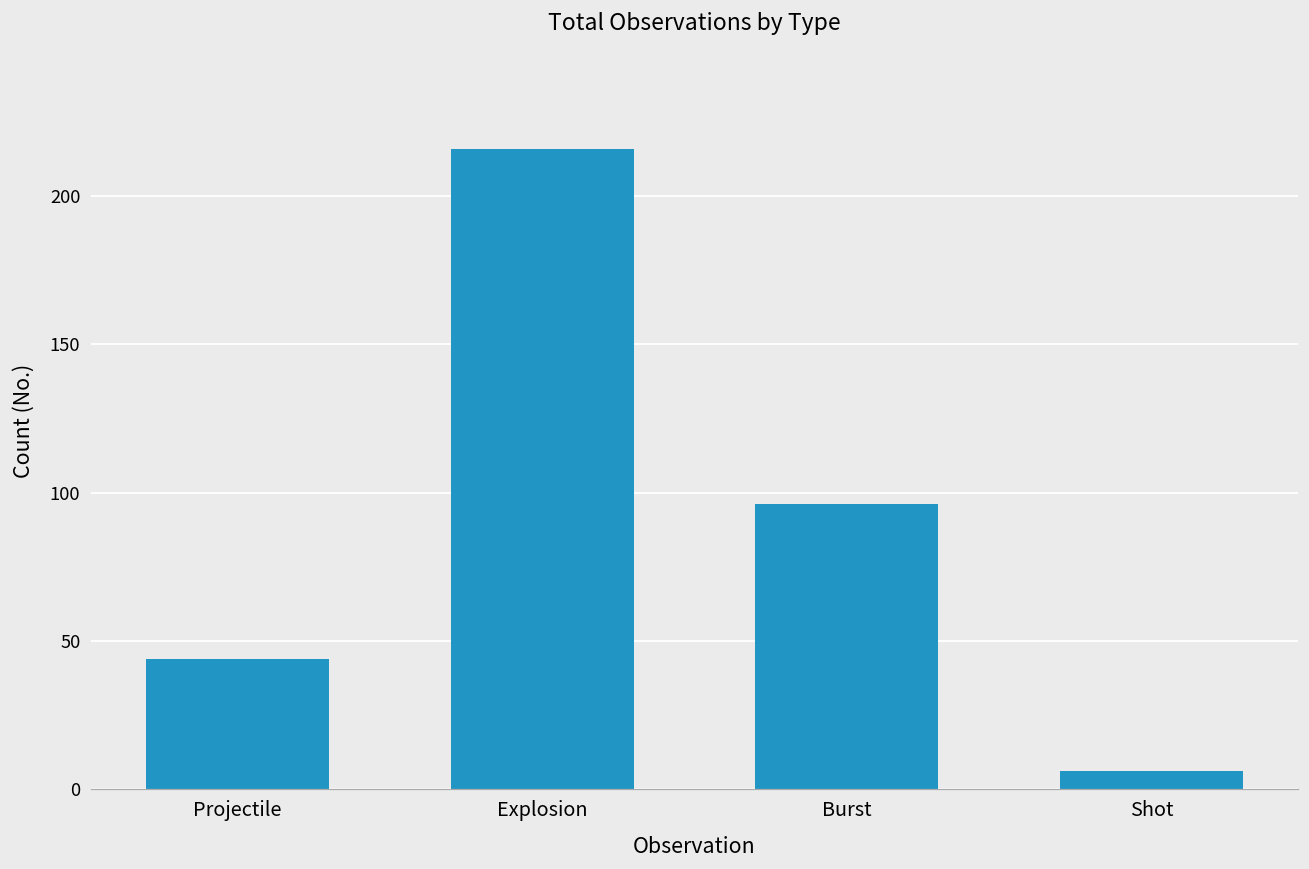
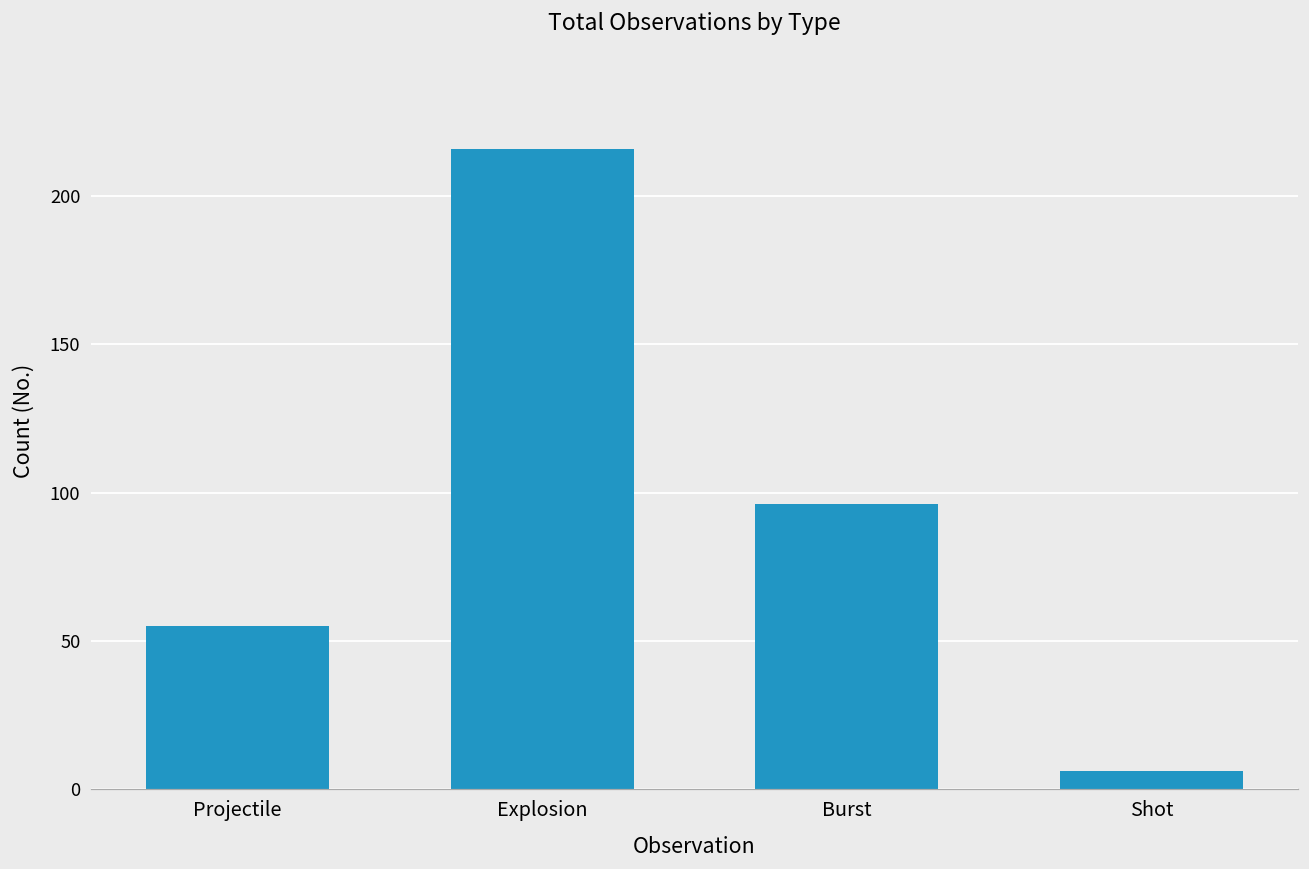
Projectile: 44 -> 55
